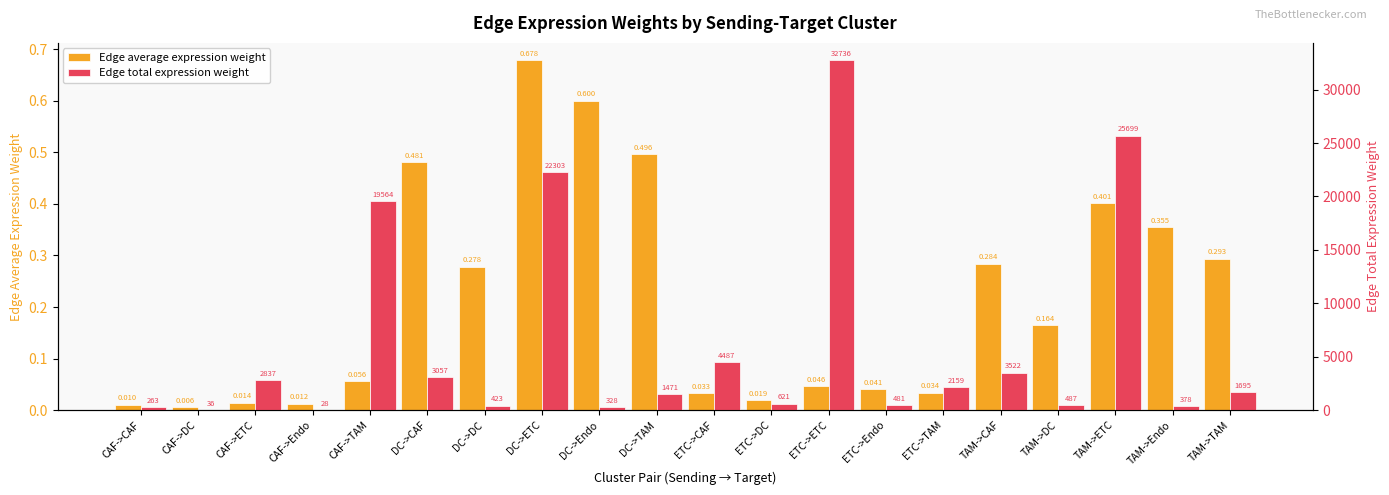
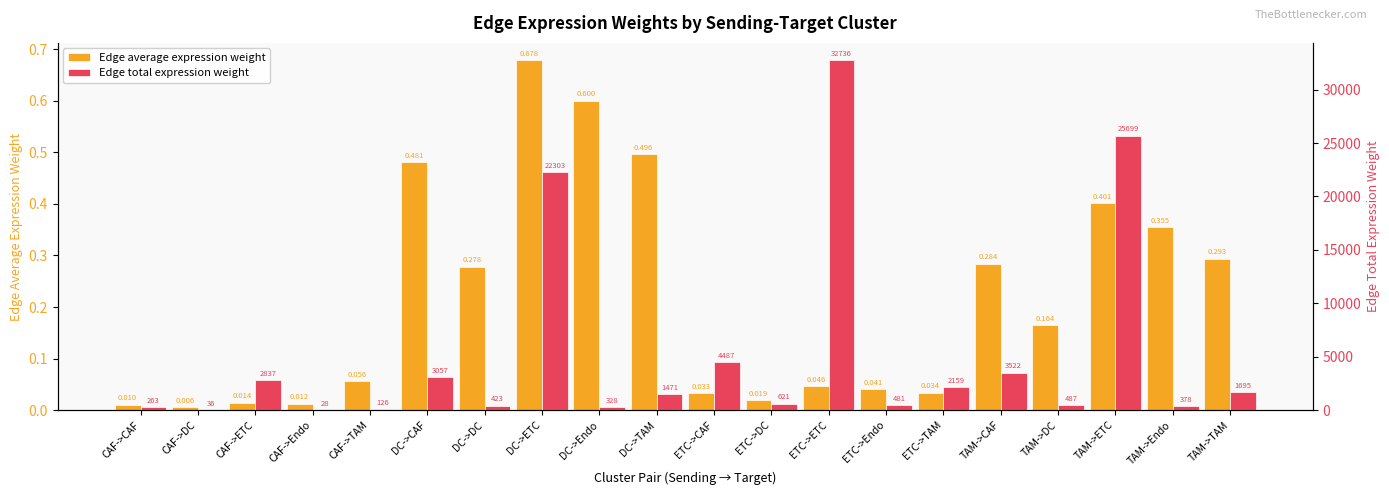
Edge total expression weight, CAF->TAM: 19564 -> 126
